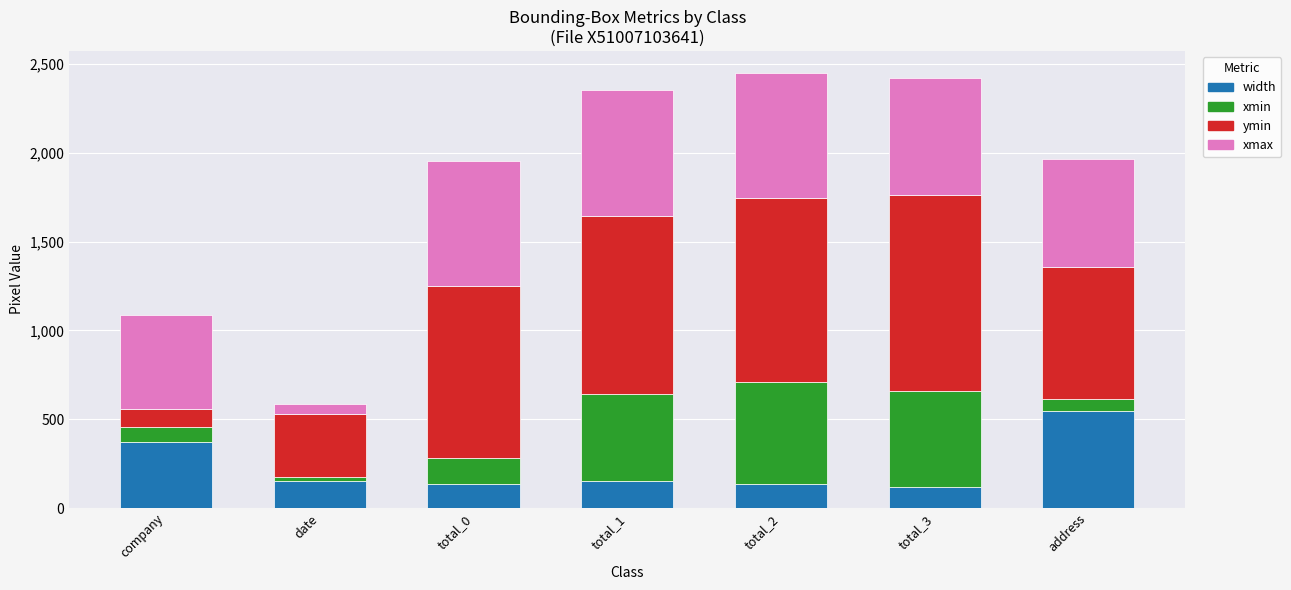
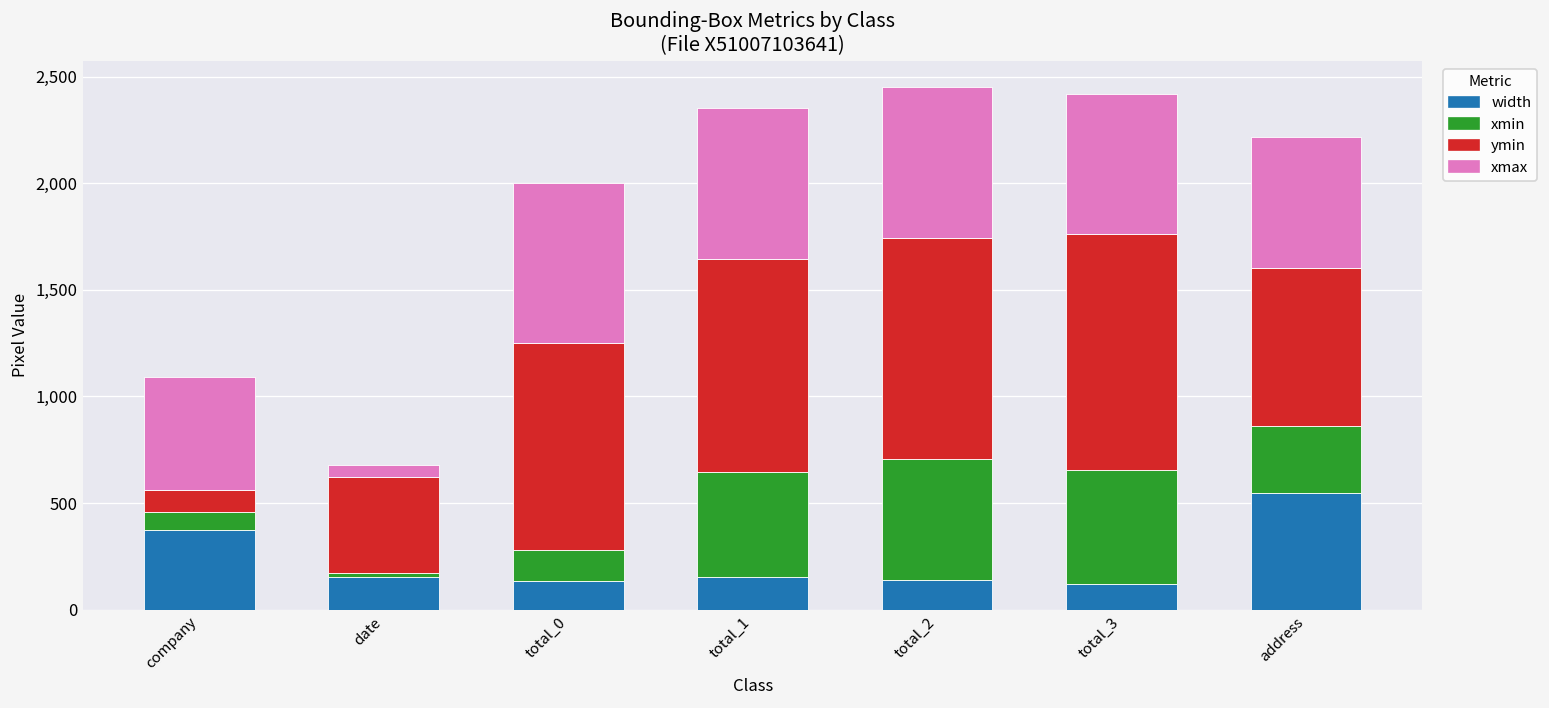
ymin, date: 350 -> 450
xmax, total_0: 700 -> 750
xmin, address: 60 -> 310
